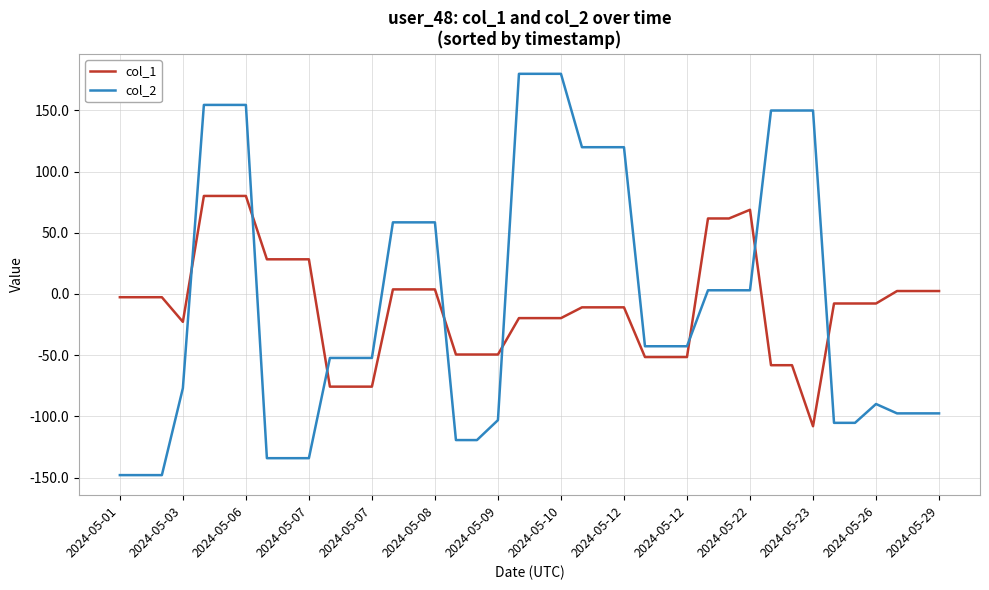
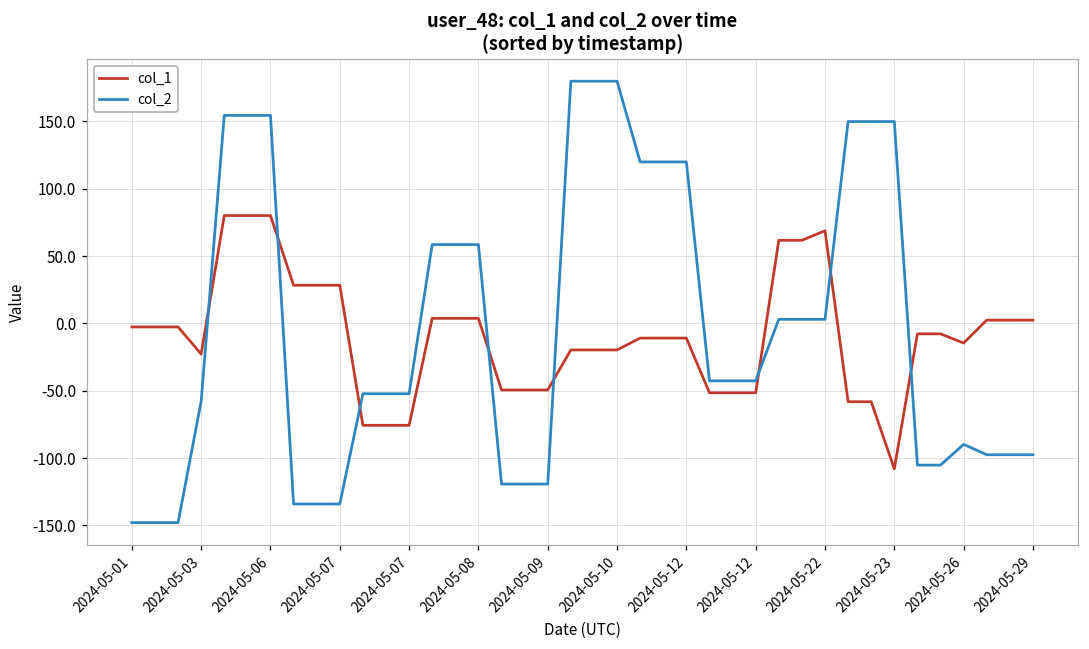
col_2, 2024-05-03: -77 -> -58
col_2, 2024-05-09: -103 -> -119
col_1, 2024-05-26: -8 -> -15
